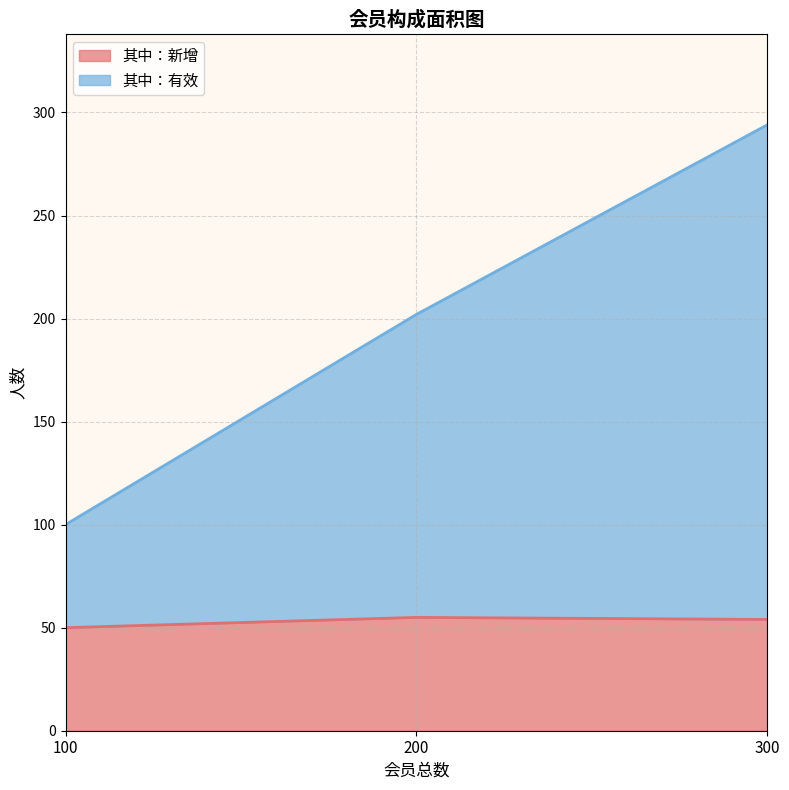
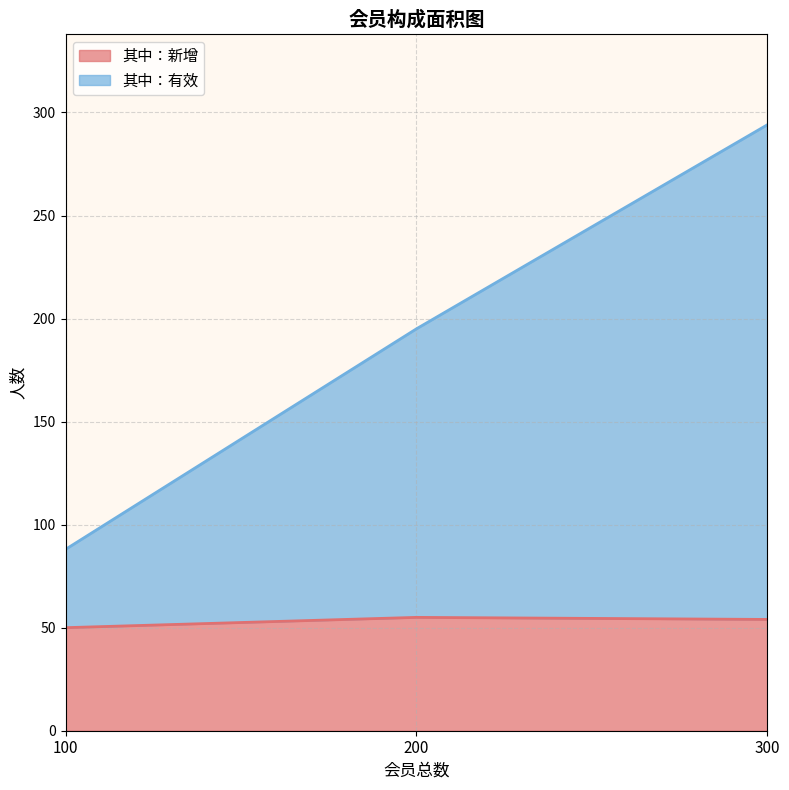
其中：有效, 100: 50 -> 38
其中：有效, 200: 147 -> 140
